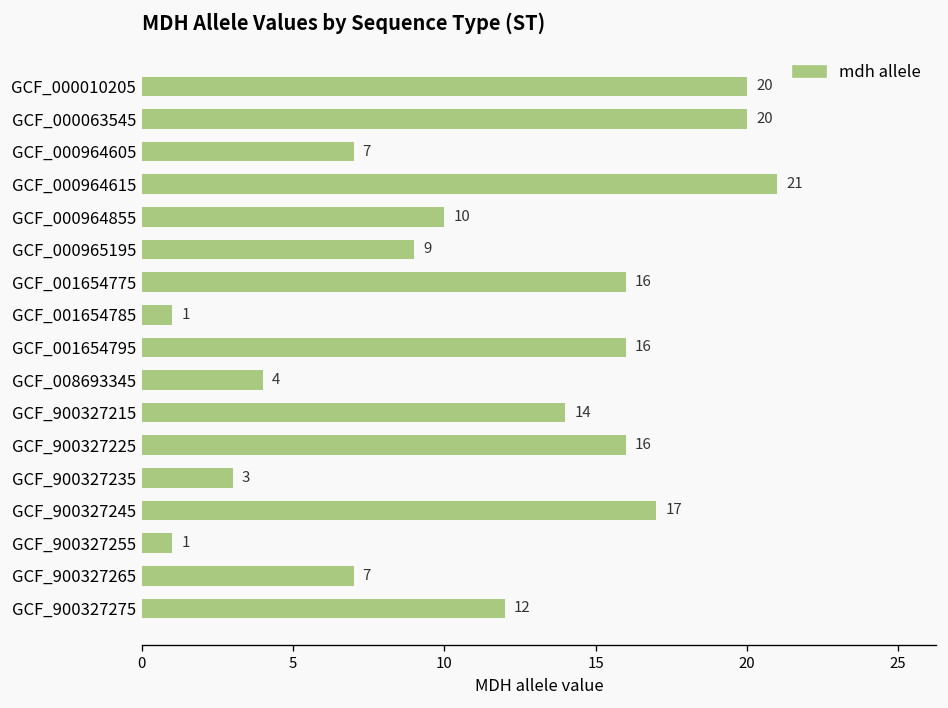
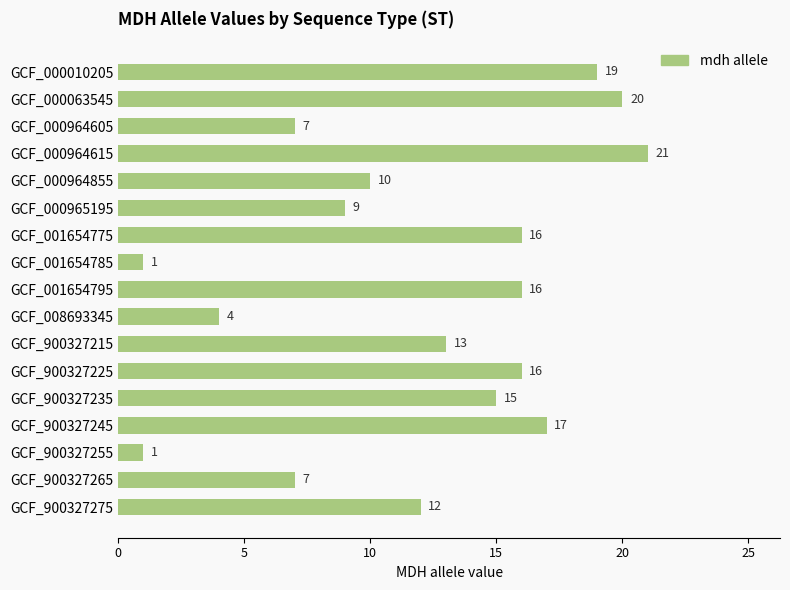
GCF_000010205: 20 -> 19
GCF_900327215: 14 -> 13
GCF_900327235: 3 -> 15
